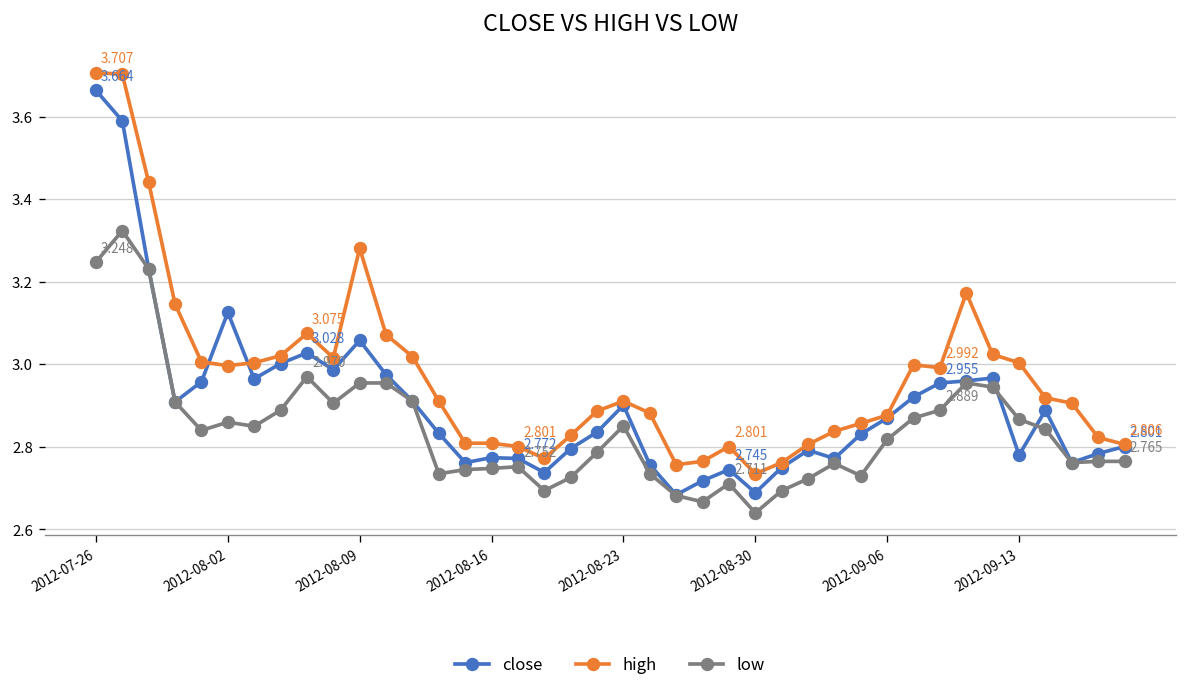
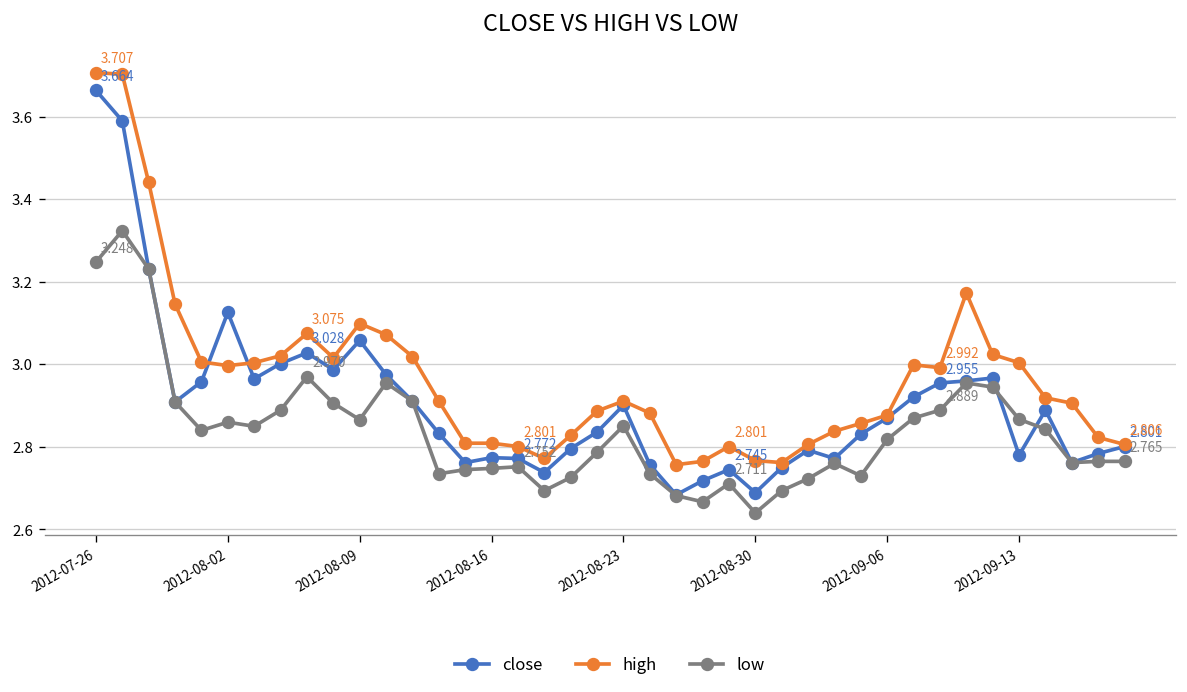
high, 2012-08-09: 3.28 -> 3.10
low, 2012-08-09: 2.96 -> 2.87
high, 2012-08-30: 2.74 -> 2.77
